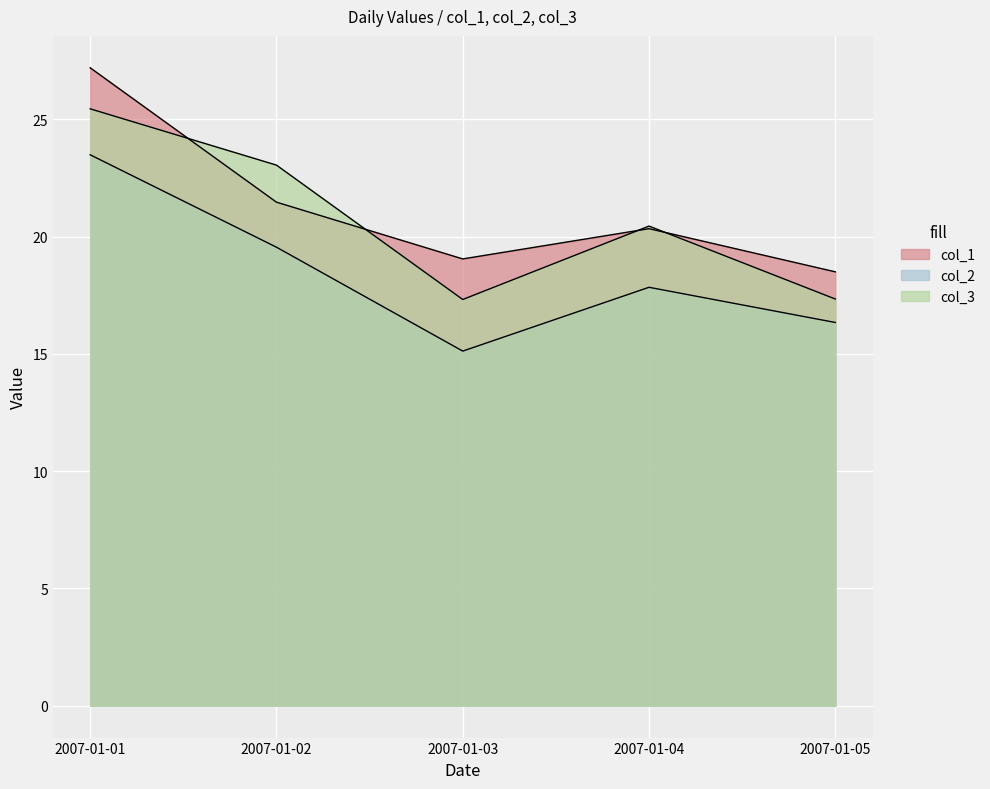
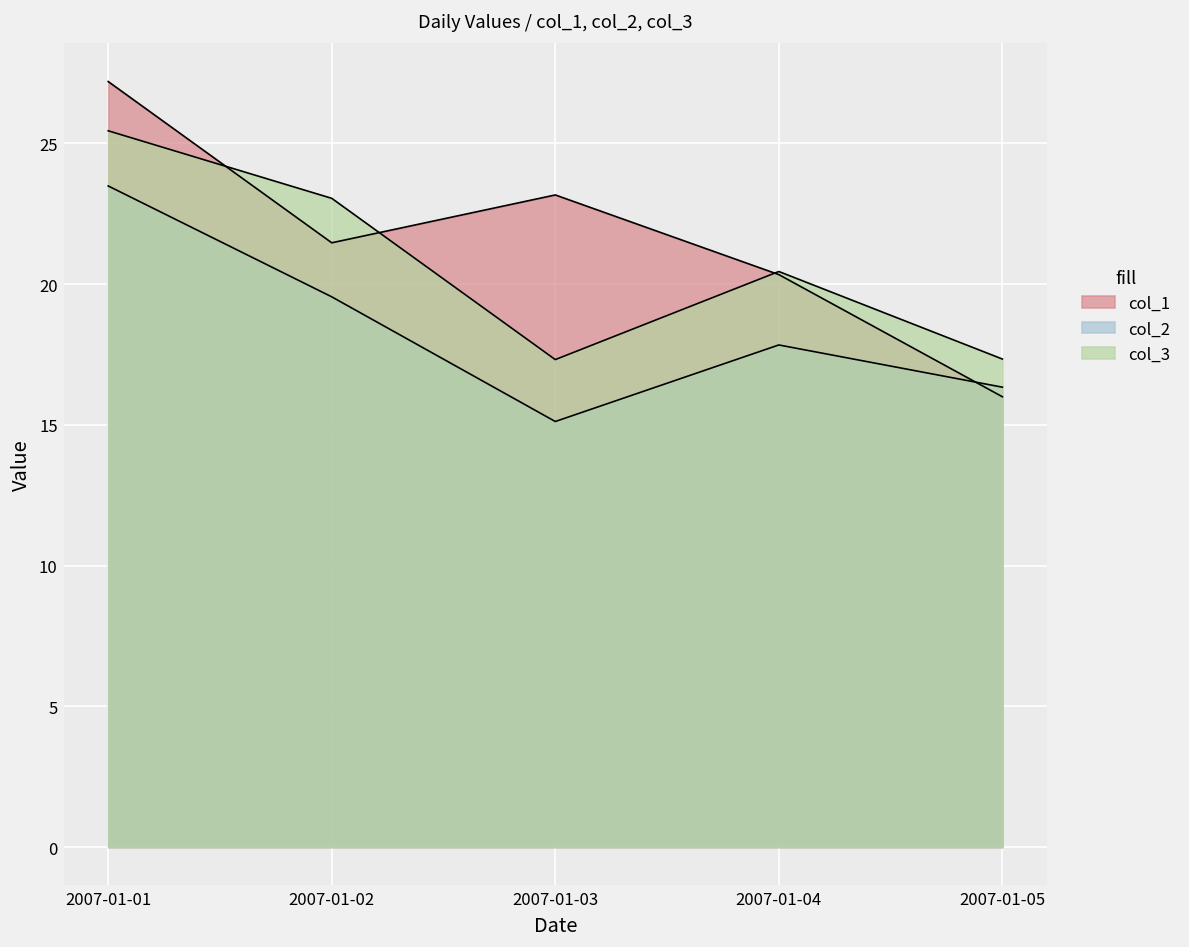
col_1, 2007-01-03: 19.1 -> 23.2
col_1, 2007-01-05: 18.5 -> 16.0
